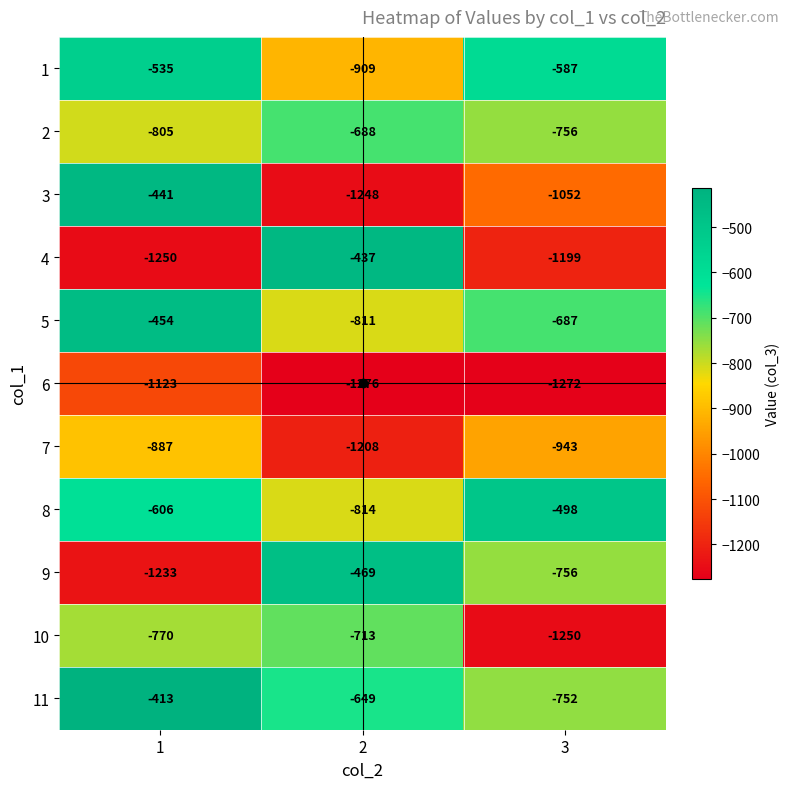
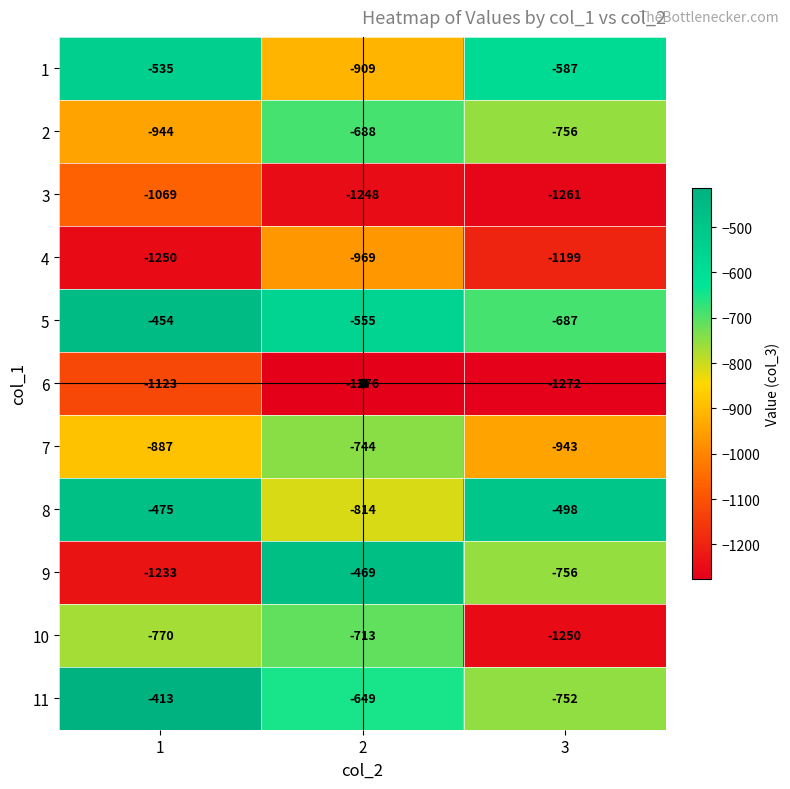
2, 1: -805 -> -944
3, 1: -441 -> -1069
3, 3: -1052 -> -1261
4, 2: -437 -> -969
5, 2: -811 -> -555
7, 2: -1208 -> -744
8, 1: -606 -> -475
